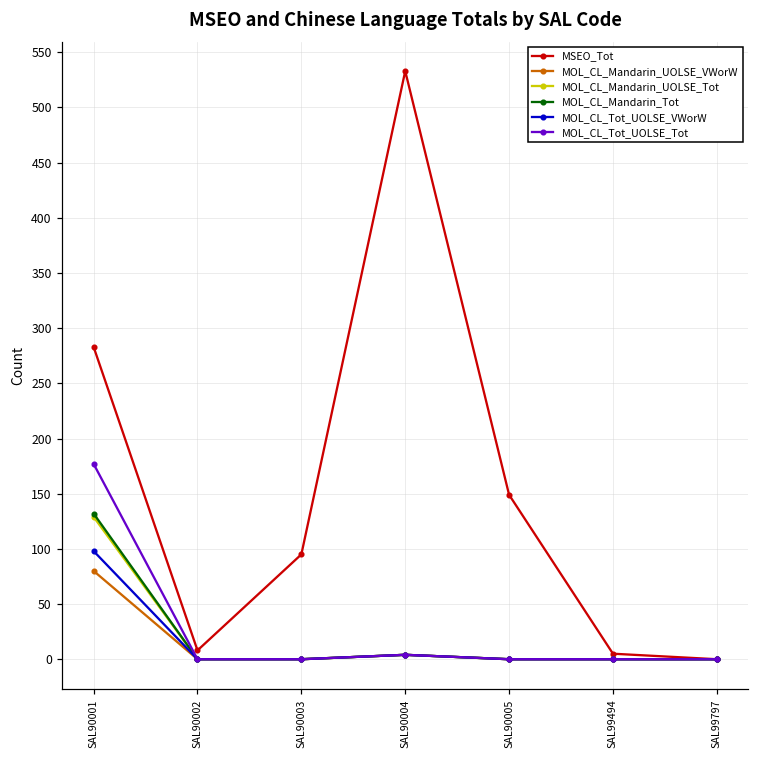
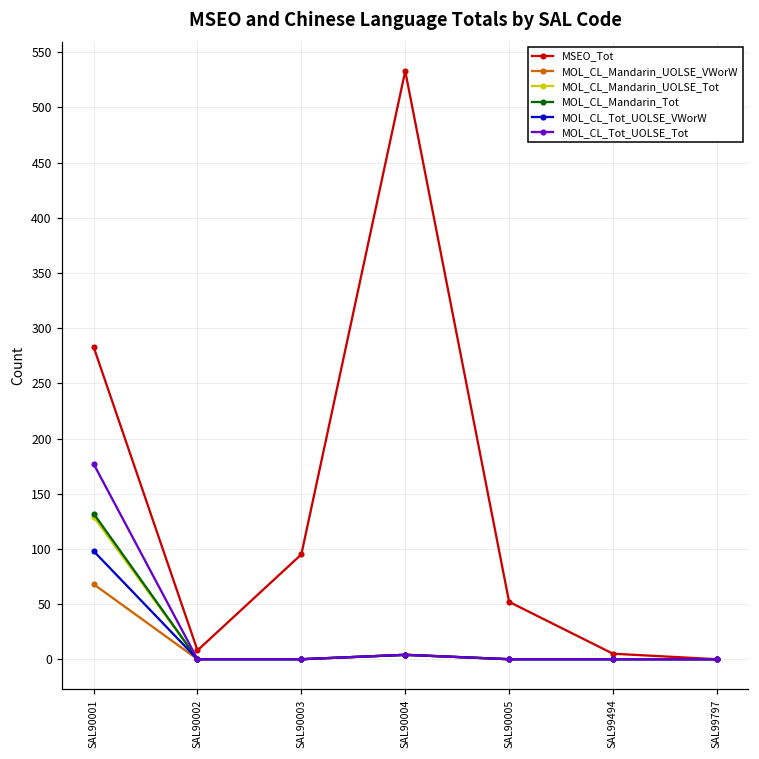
MOL_CL_Mandarin_UOLSE_VWorW, SAL90001: 80 -> 68
MSEO_Tot, SAL90005: 149 -> 52
